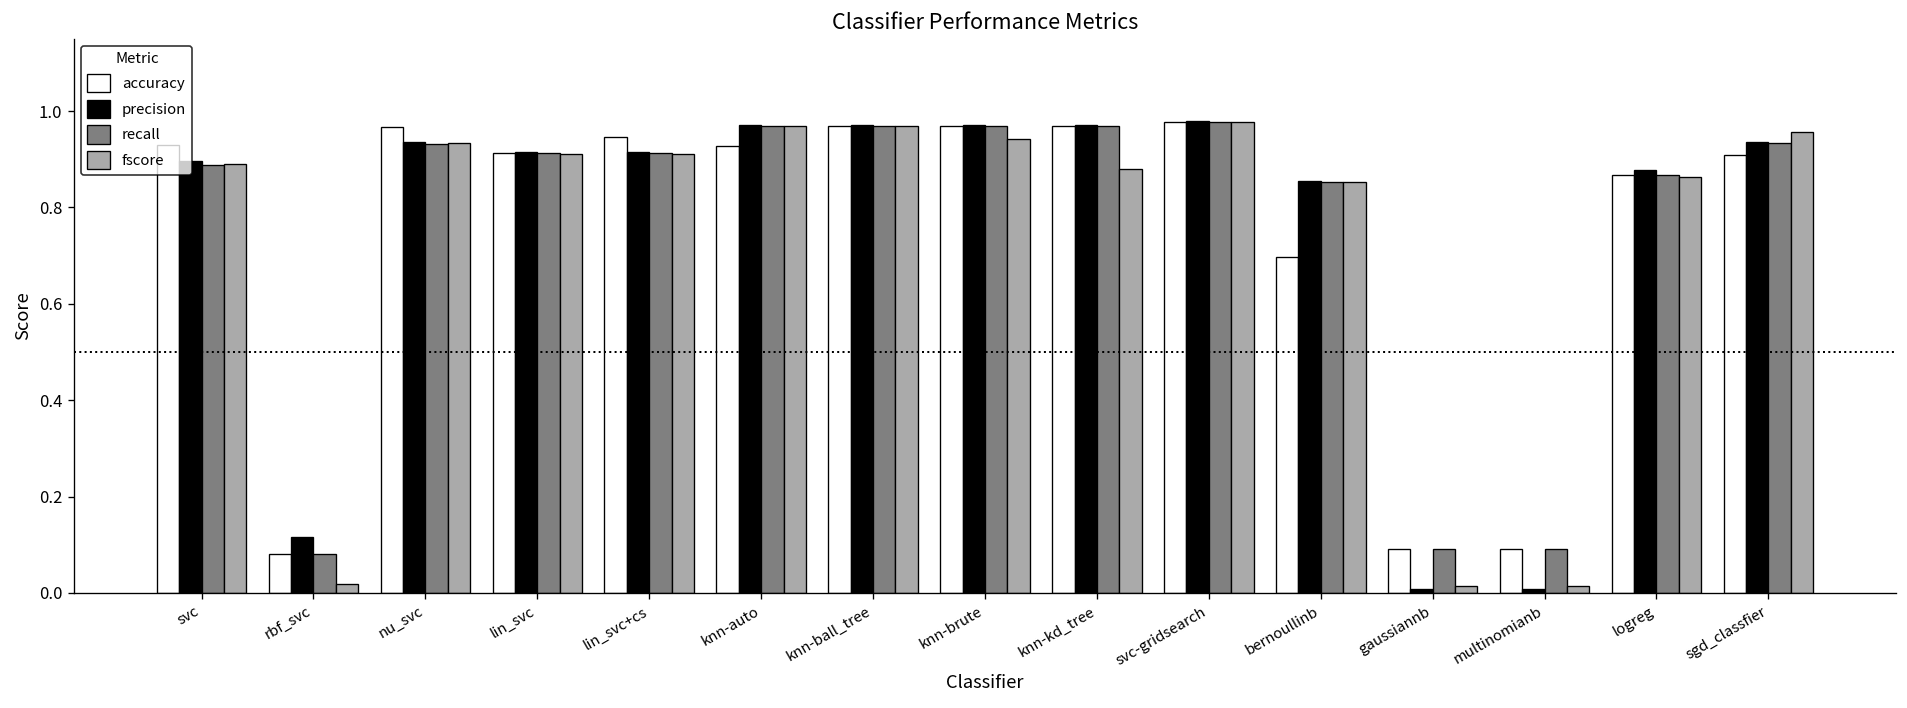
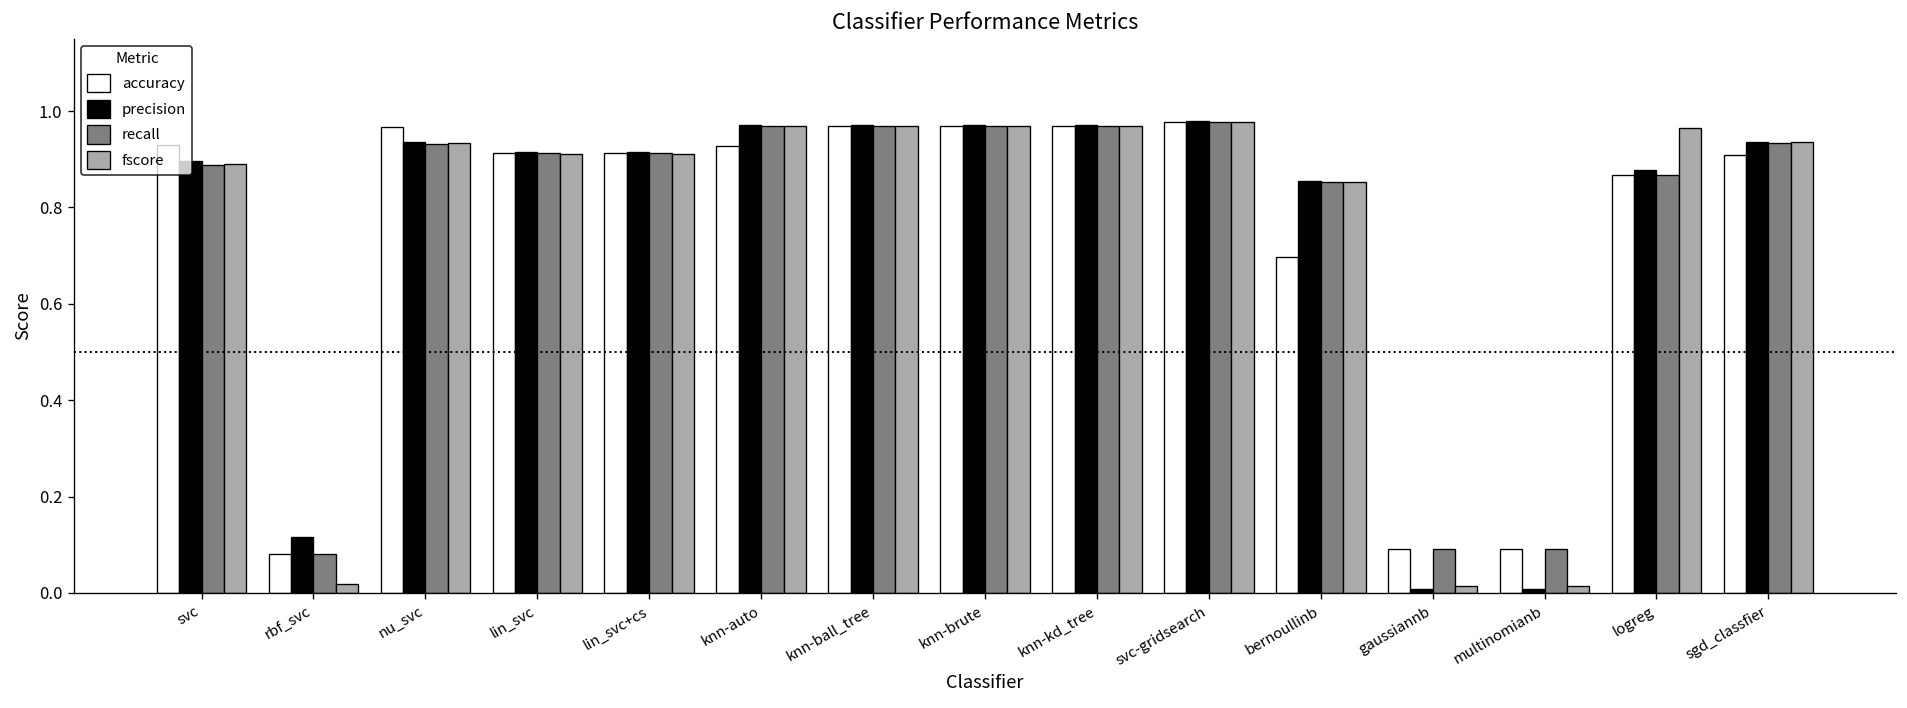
accuracy, lin_svc+cs: 0.95 -> 0.91
fscore, knn-brute: 0.94 -> 0.97
fscore, knn-kd_tree: 0.88 -> 0.97
fscore, logreg: 0.86 -> 0.97
fscore, sgd_classfier: 0.96 -> 0.93
